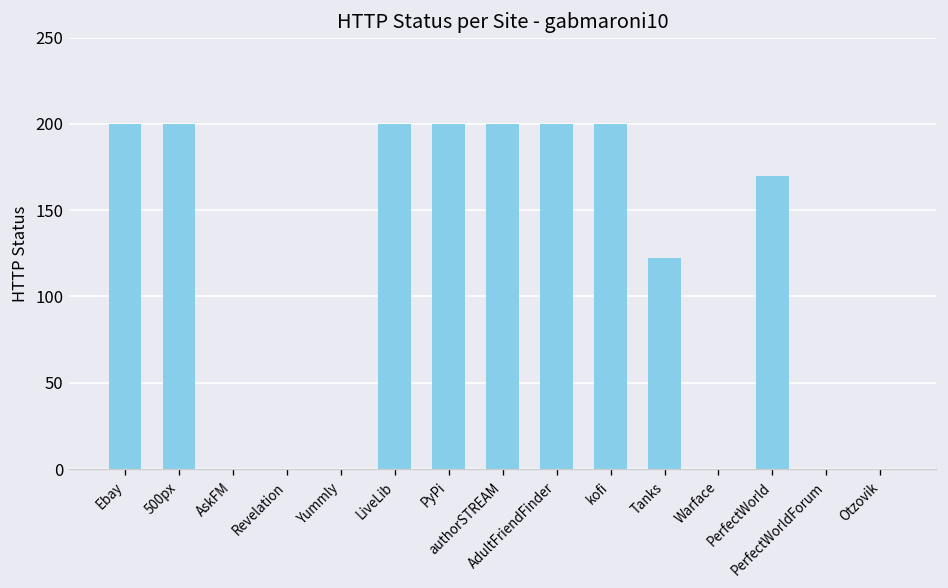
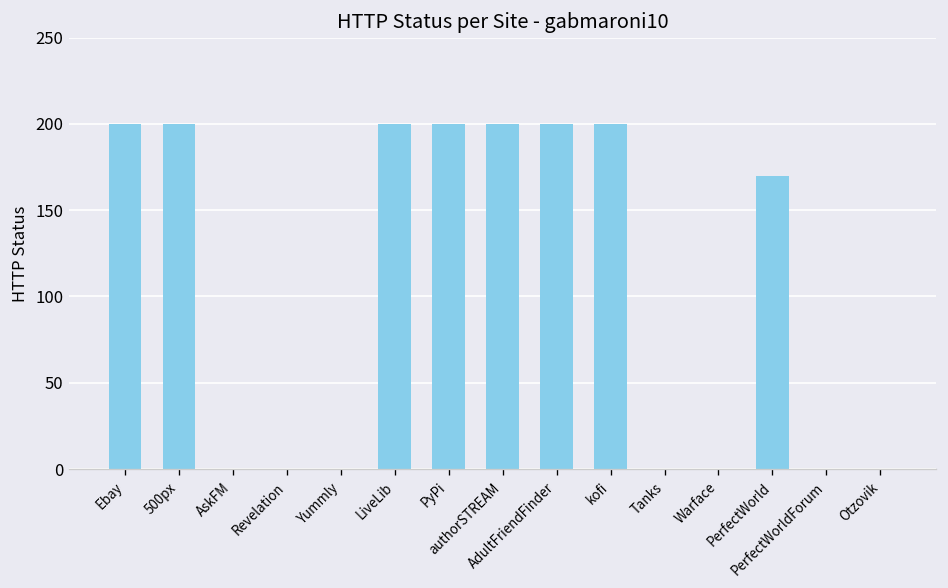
Tanks: 123 -> 0
